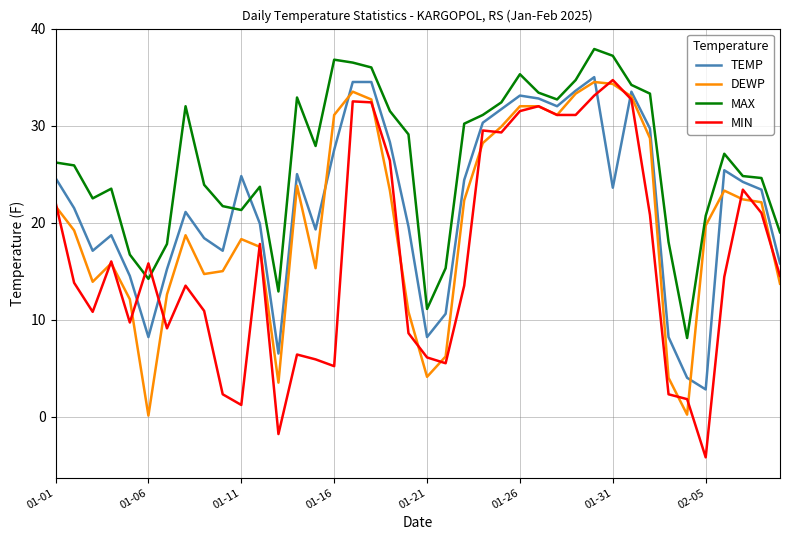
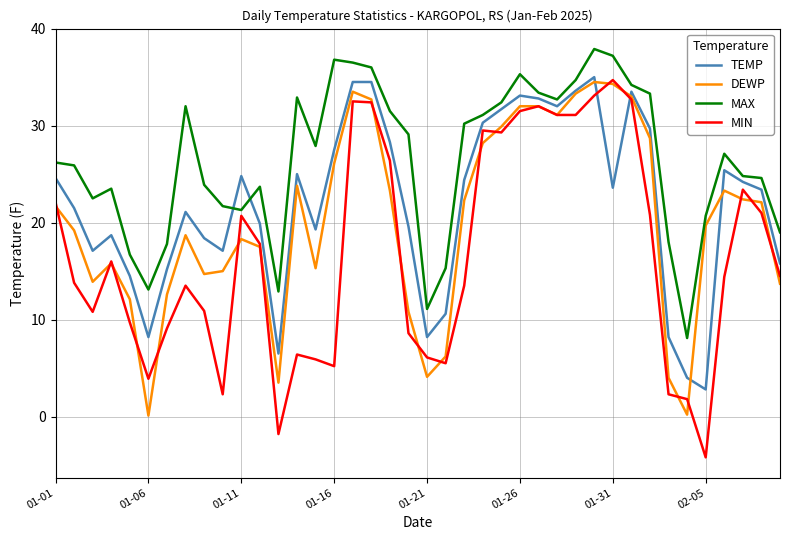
MAX, 01-06: 14 -> 13
MIN, 01-06: 16 -> 4
MIN, 01-11: 1 -> 21
DEWP, 01-16: 31 -> 26
